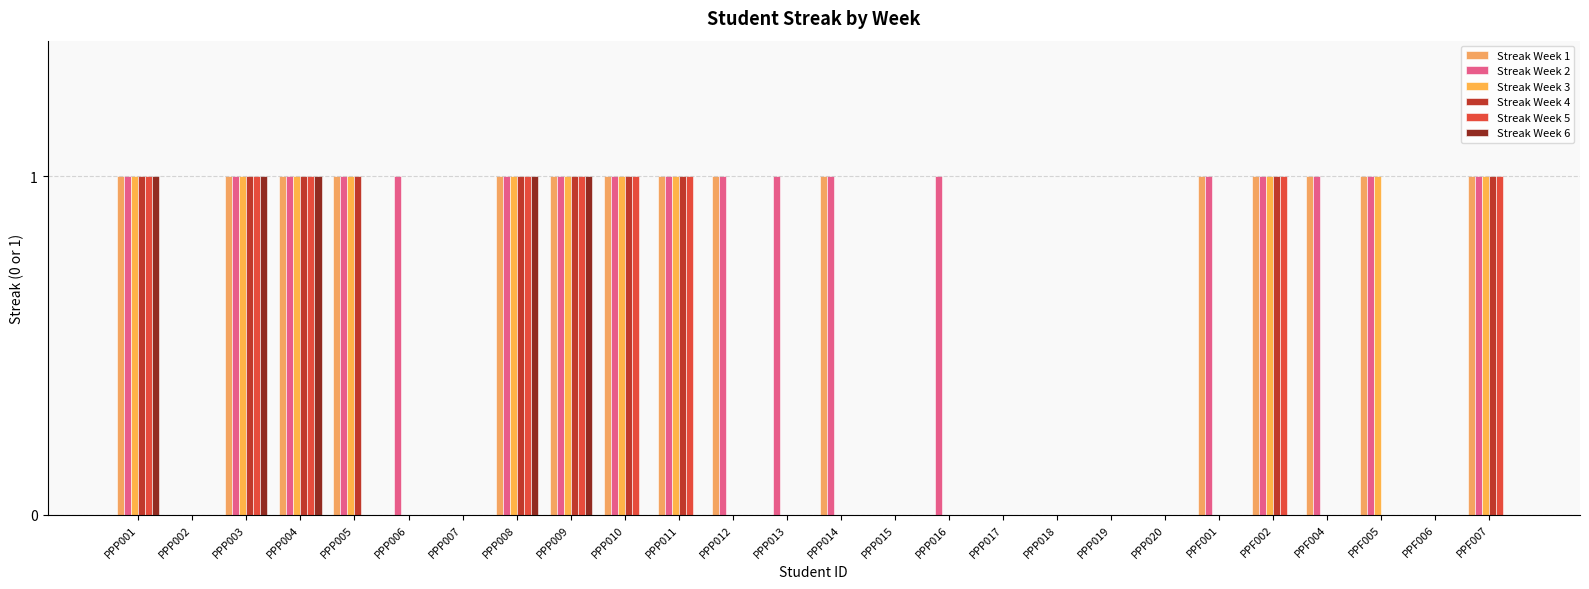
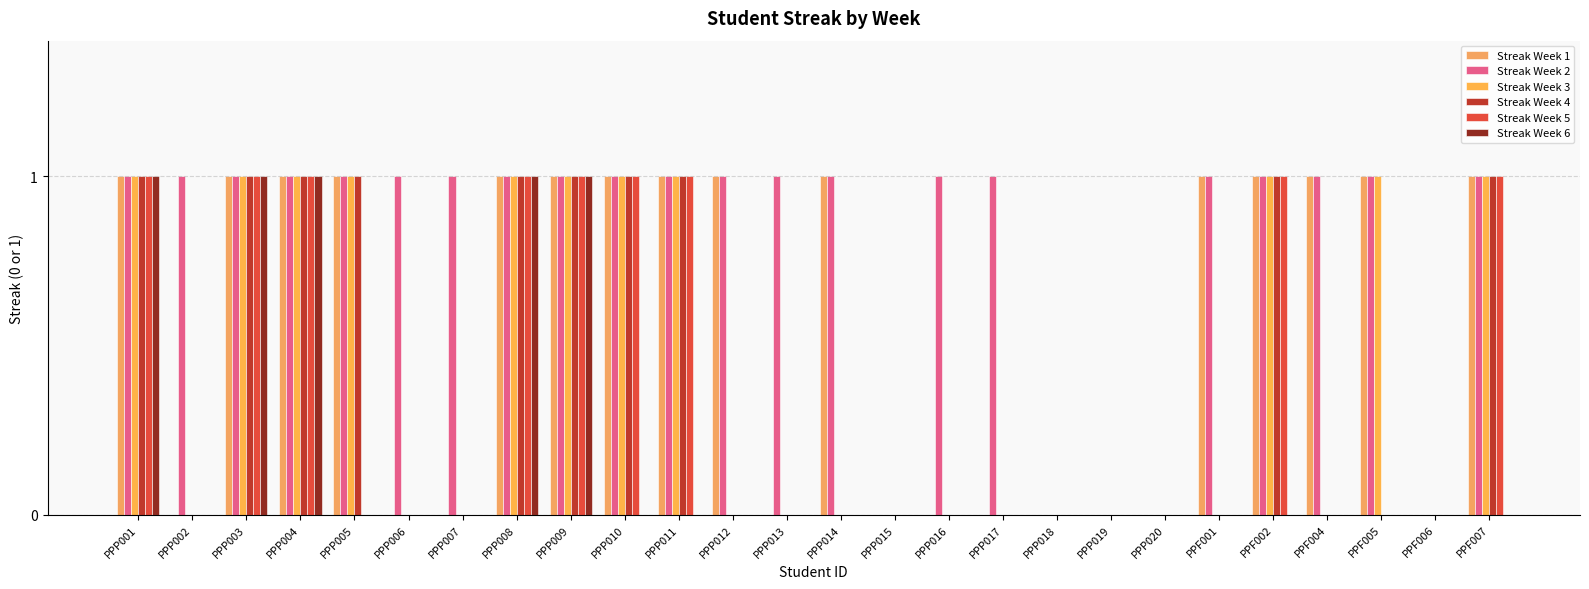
Streak Week 2, PPP002: 0 -> 1
Streak Week 2, PPP007: 0 -> 1
Streak Week 2, PPP017: 0 -> 1
